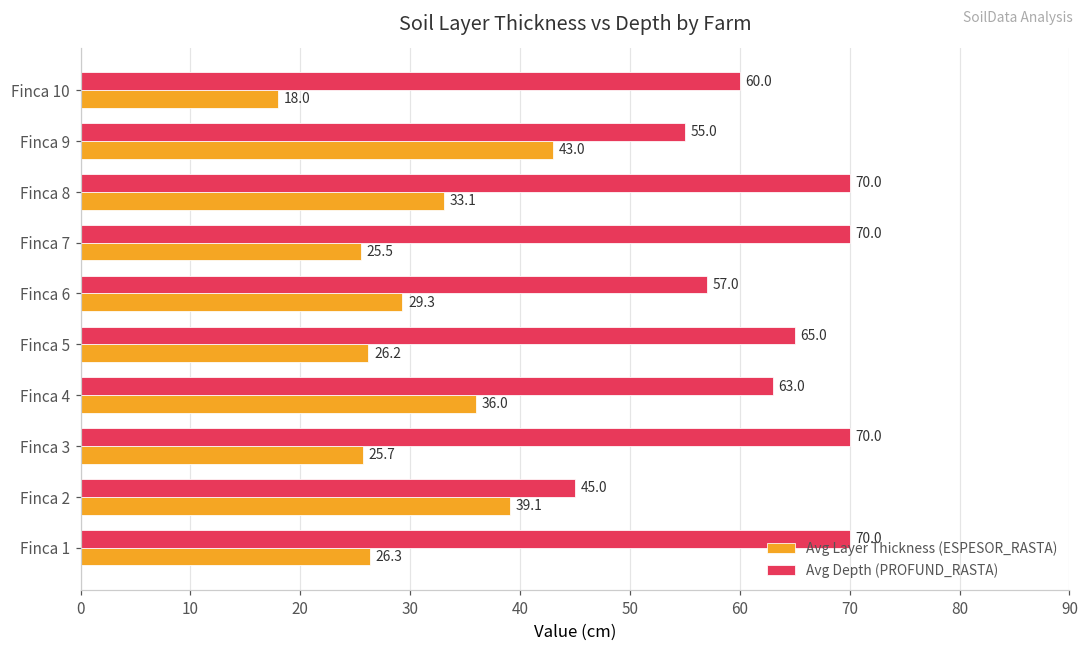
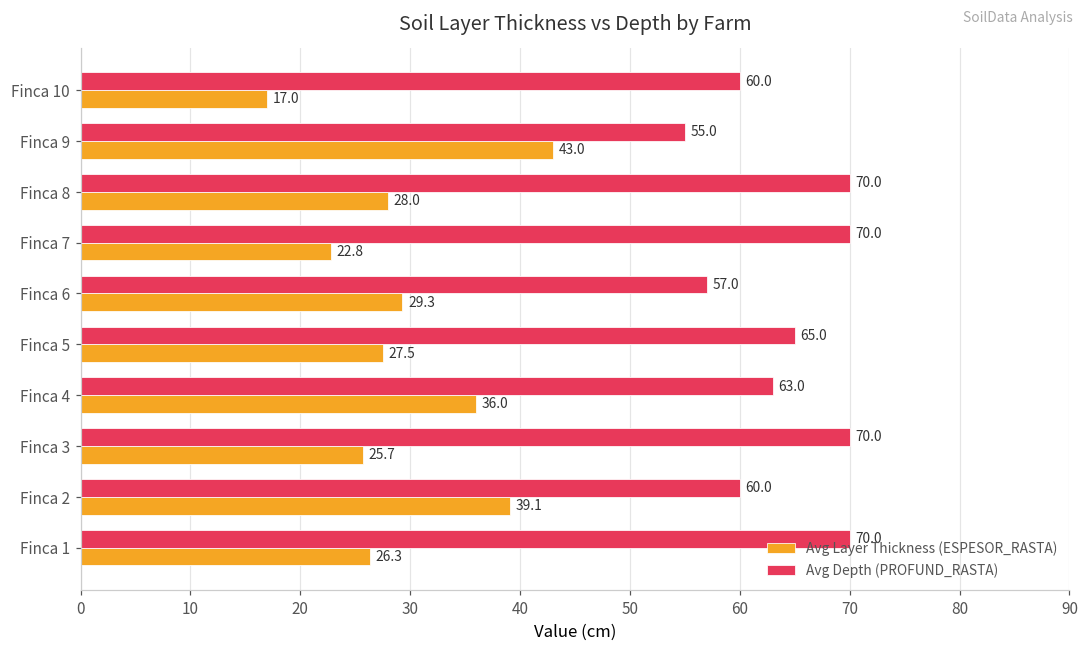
Avg Layer Thickness (ESPESOR_RASTA), Finca 10: 18.0 -> 17.0
Avg Layer Thickness (ESPESOR_RASTA), Finca 8: 33.1 -> 28.0
Avg Layer Thickness (ESPESOR_RASTA), Finca 7: 25.5 -> 22.8
Avg Layer Thickness (ESPESOR_RASTA), Finca 5: 26.2 -> 27.5
Avg Depth (PROFUND_RASTA), Finca 2: 45.0 -> 60.0
